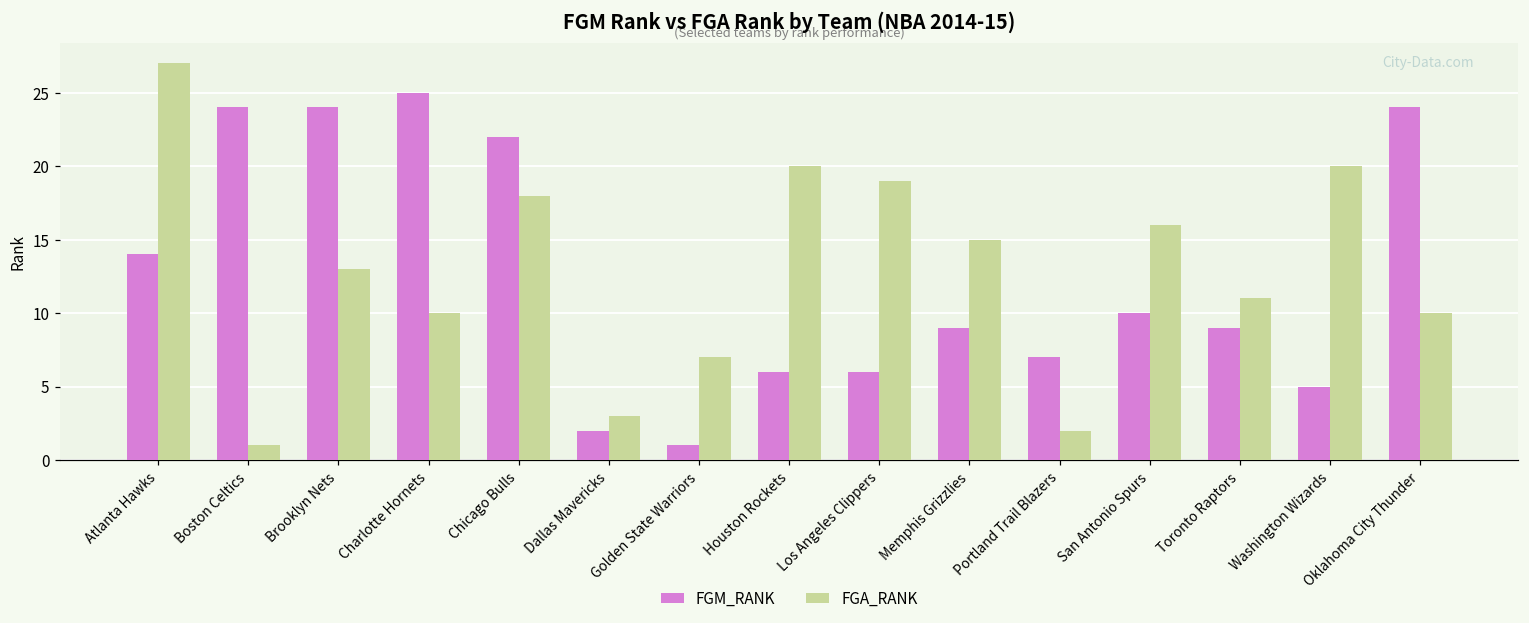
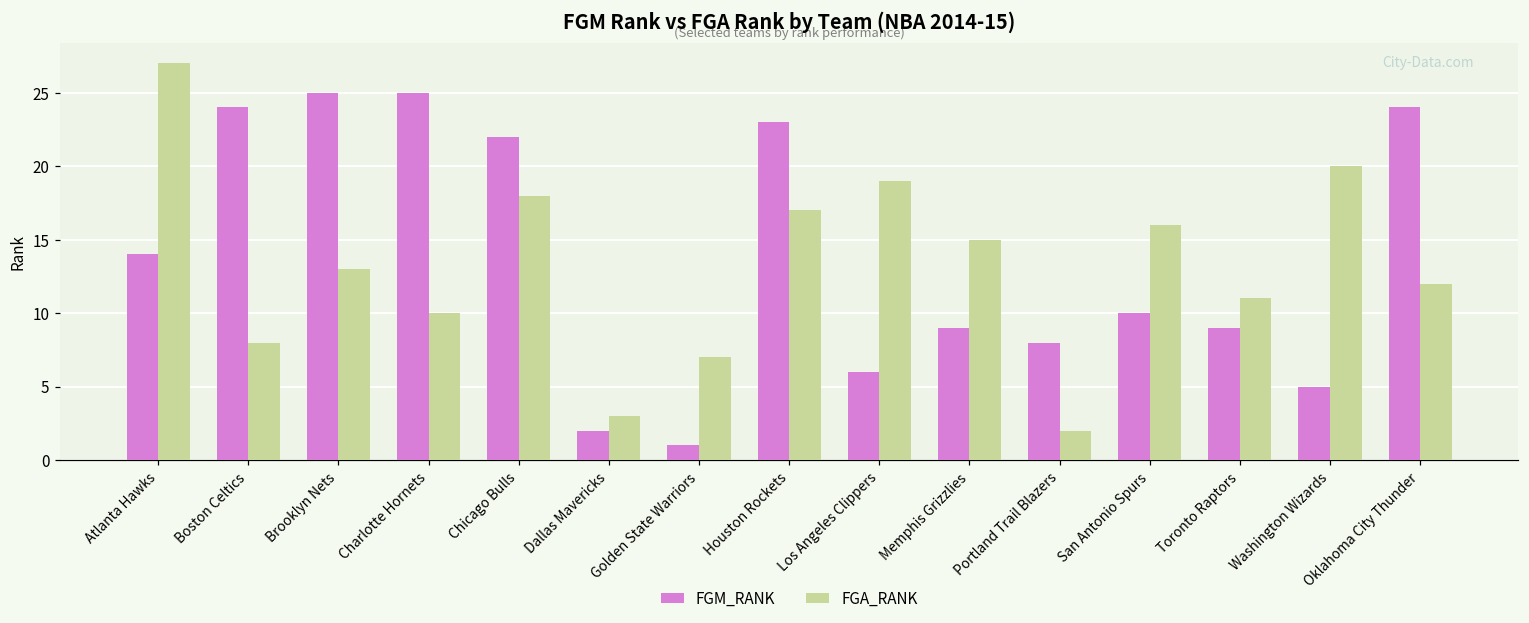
FGA_RANK, Boston Celtics: 1 -> 8
FGM_RANK, Brooklyn Nets: 24 -> 25
FGM_RANK, Houston Rockets: 6 -> 23
FGA_RANK, Houston Rockets: 20 -> 17
FGM_RANK, Portland Trail Blazers: 7 -> 8
FGA_RANK, Oklahoma City Thunder: 10 -> 12
